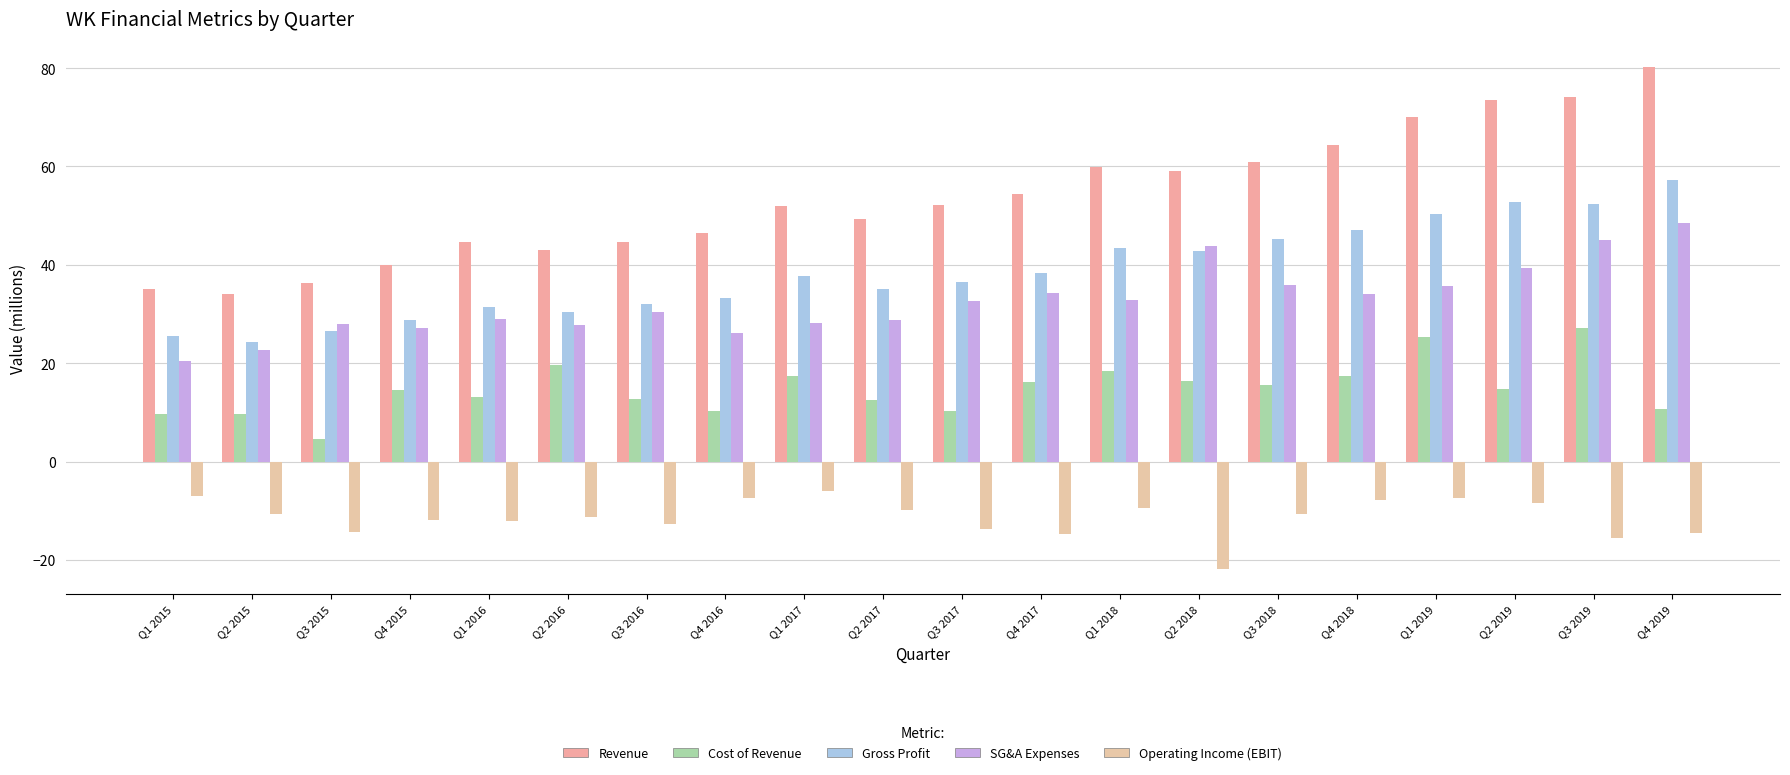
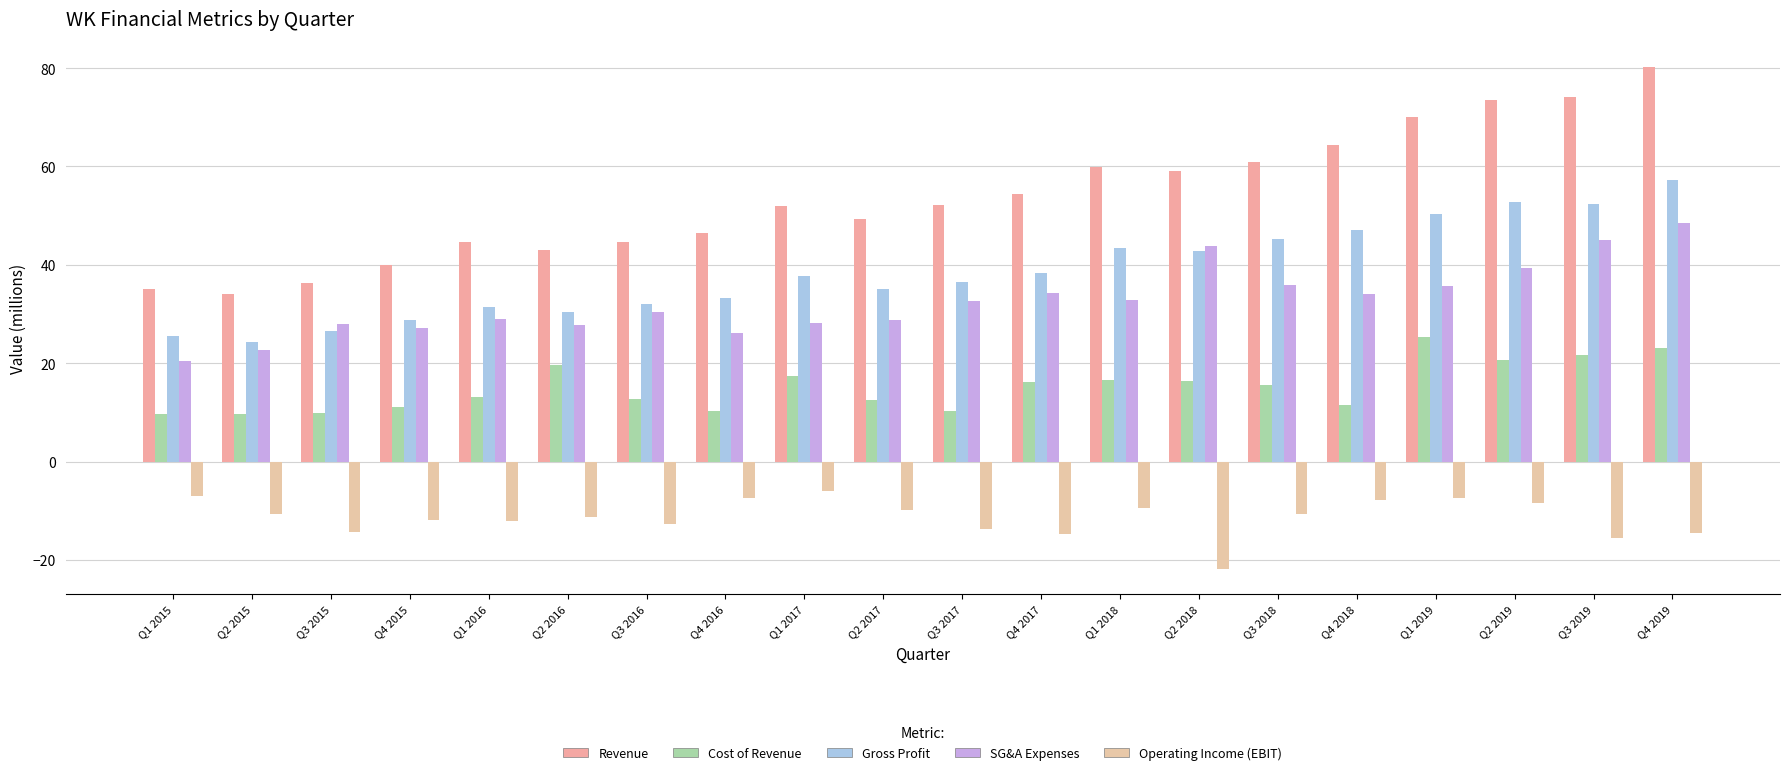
Cost of Revenue, Q3 2015: 5 -> 10
Cost of Revenue, Q4 2015: 14 -> 11
Cost of Revenue, Q1 2018: 18 -> 17
Cost of Revenue, Q4 2018: 17 -> 11
Cost of Revenue, Q2 2019: 15 -> 21
Cost of Revenue, Q3 2019: 27 -> 22
Cost of Revenue, Q4 2019: 11 -> 23
